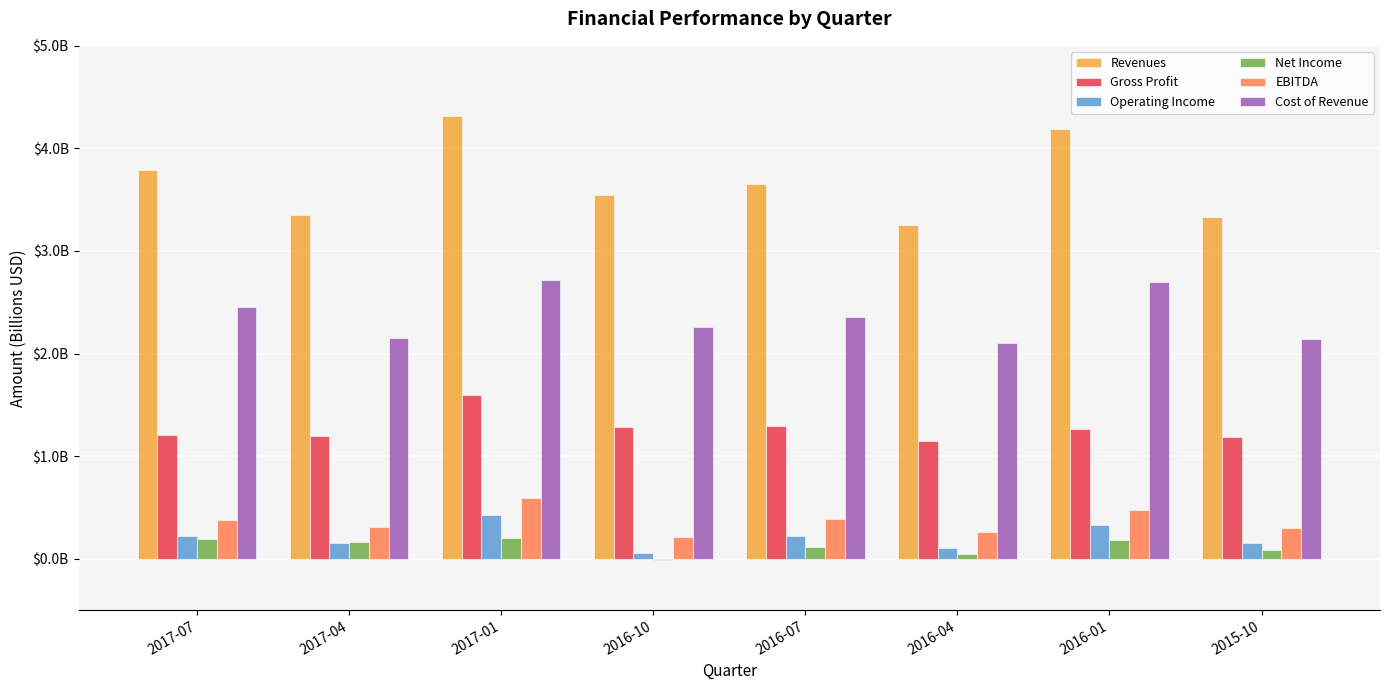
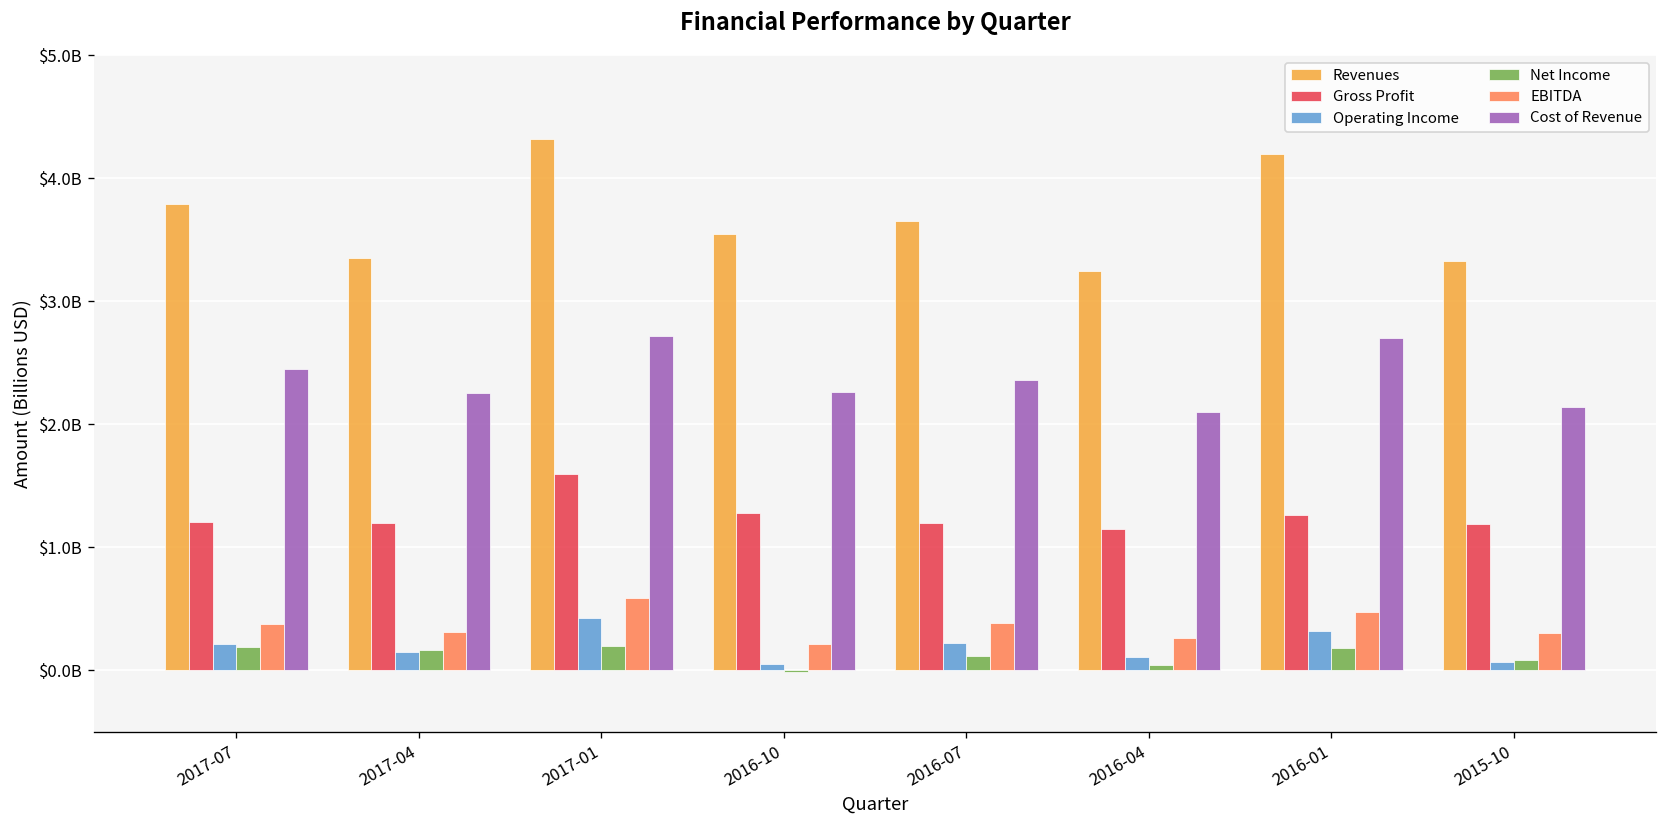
Cost of Revenue, 2017-04: $2160000000 -> $2250000000
Gross Profit, 2016-07: $1290000000 -> $1200000000
Operating Income, 2015-10: $160000000 -> $70000000
